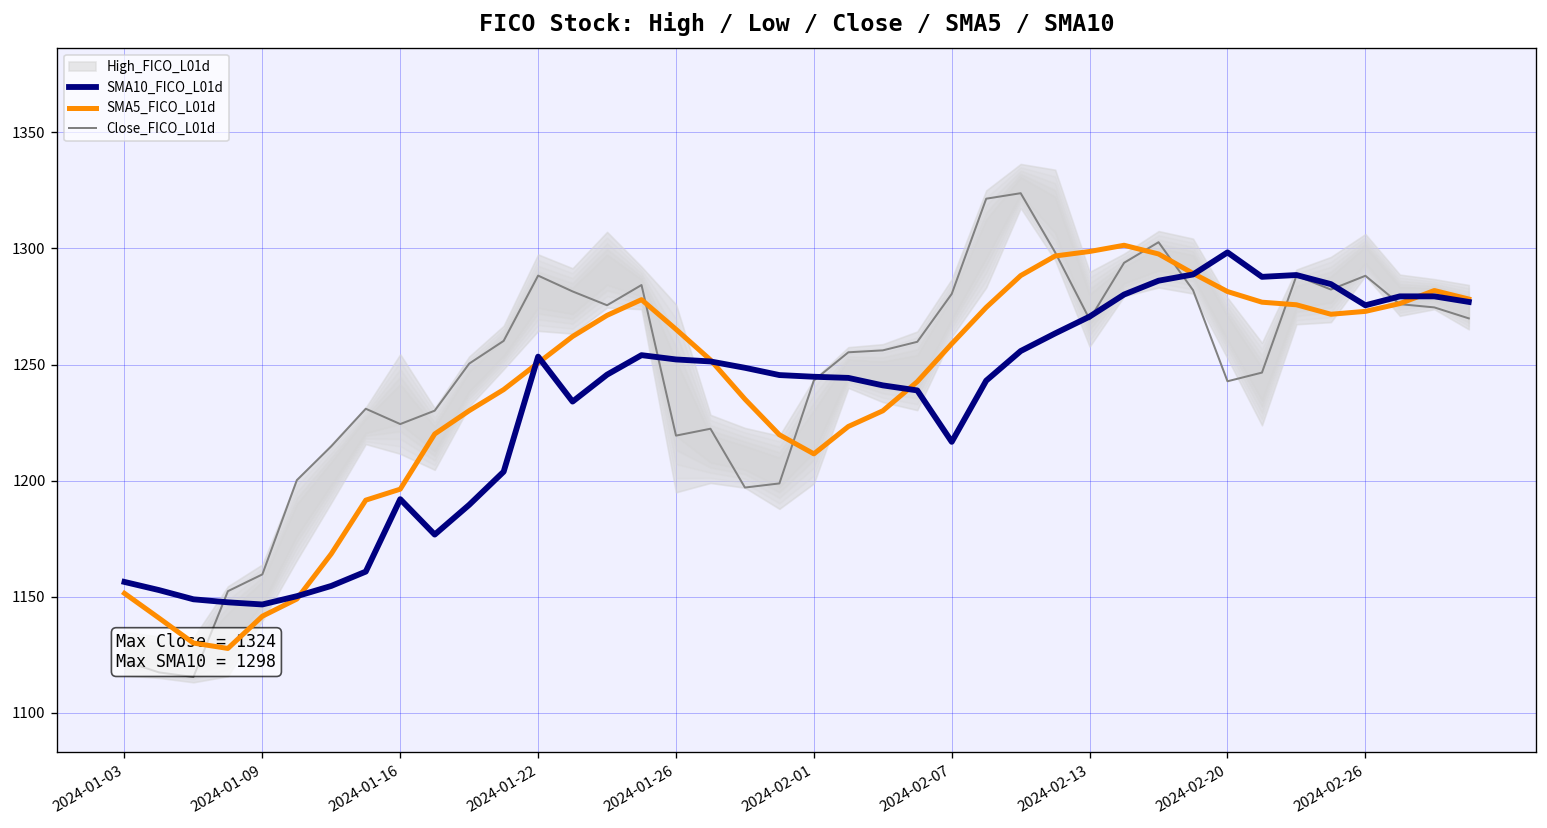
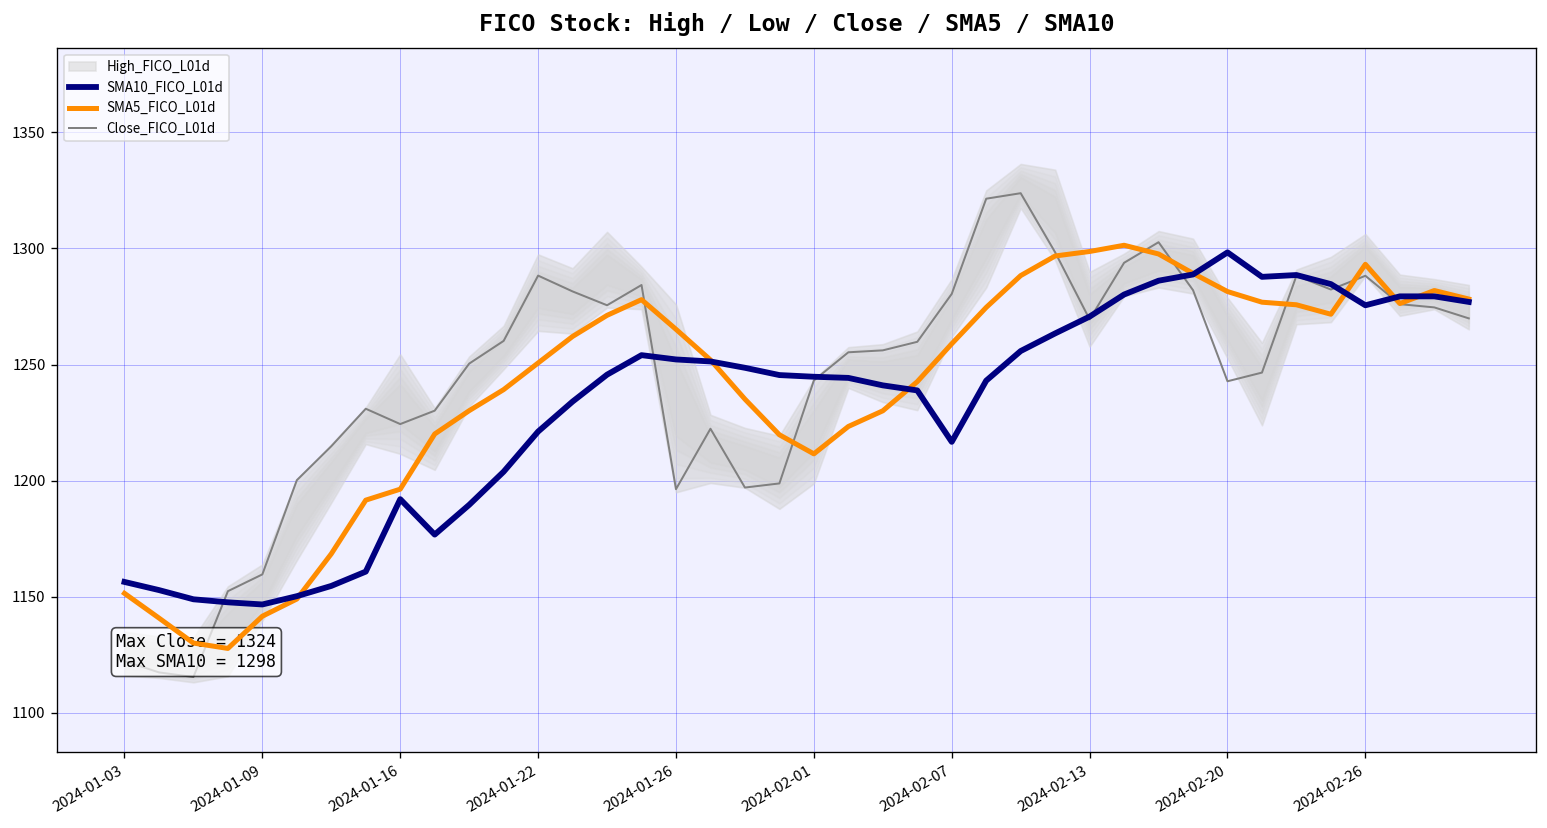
SMA10_FICO_L01d, 2024-01-22: 1253 -> 1221
Close_FICO_L01d, 2024-01-26: 1219 -> 1196
SMA5_FICO_L01d, 2024-02-26: 1273 -> 1293
